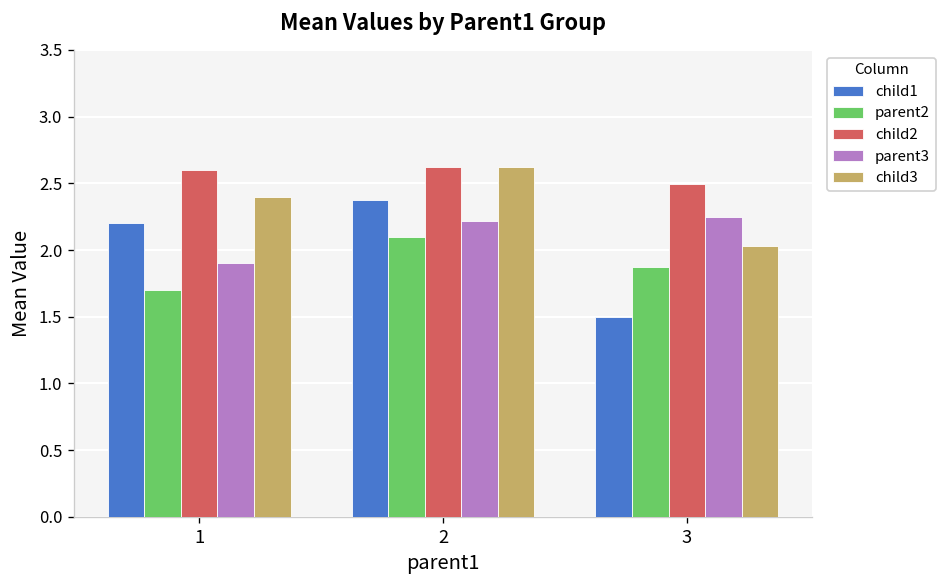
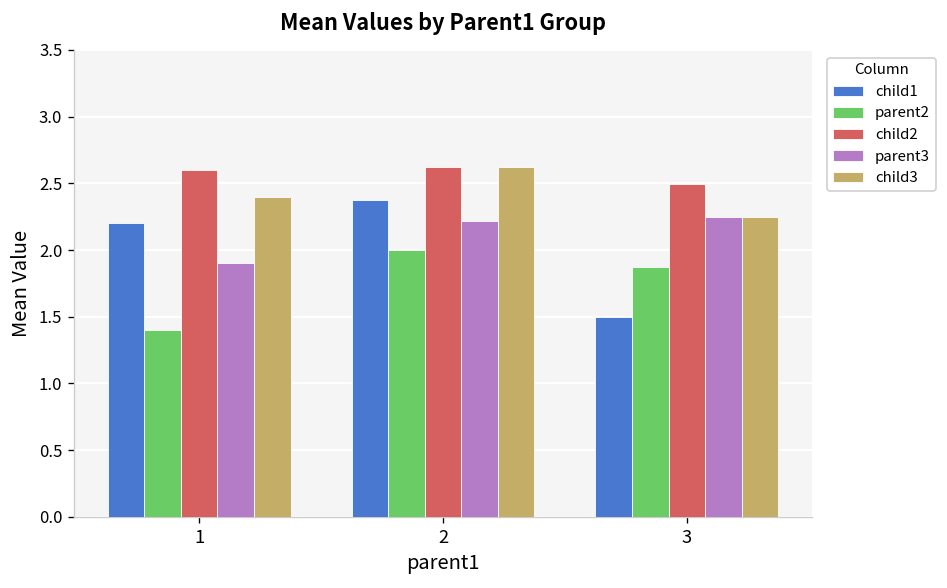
parent2, 1: 1.7 -> 1.4
parent2, 2: 2.1 -> 2.0
child3, 3: 2.03 -> 2.25
